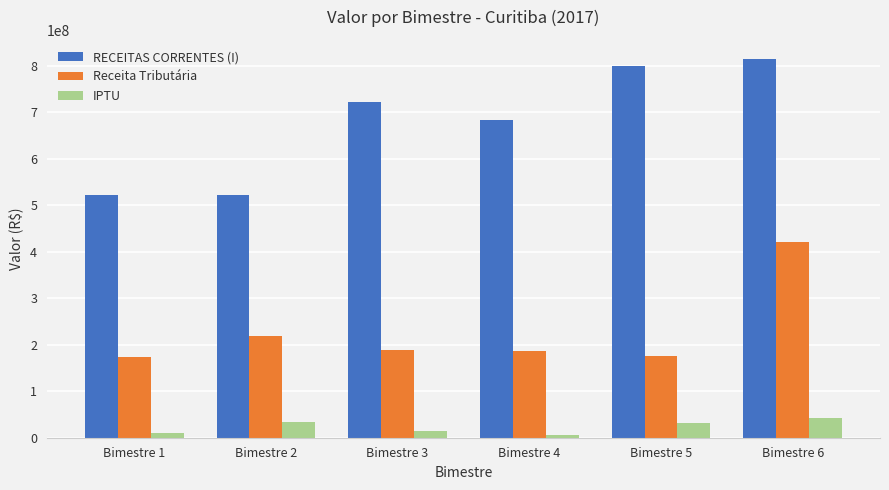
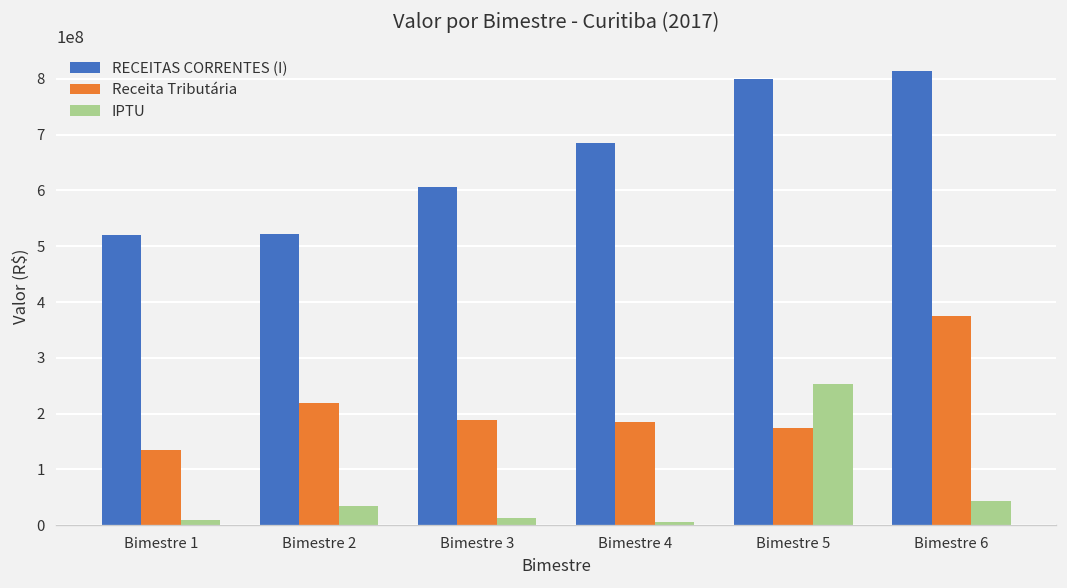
Receita Tributária, Bimestre 1: 170000000 -> 130000000
RECEITAS CORRENTES (I), Bimestre 3: 720000000 -> 610000000
IPTU, Bimestre 5: 30000000 -> 250000000
Receita Tributária, Bimestre 6: 420000000 -> 370000000
